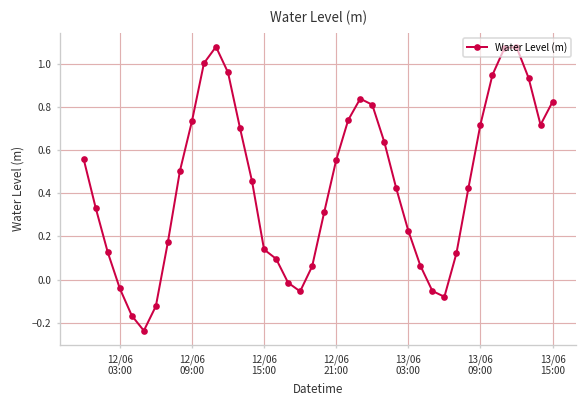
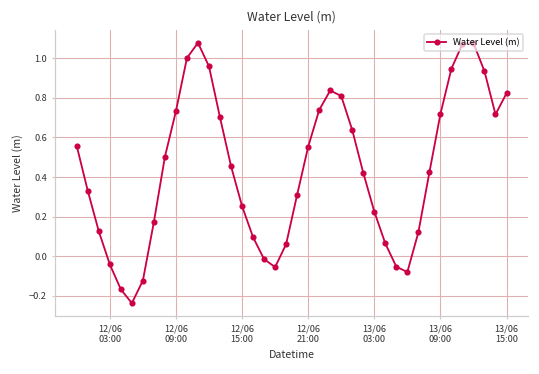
12/06 15:00: 0.14 -> 0.25
